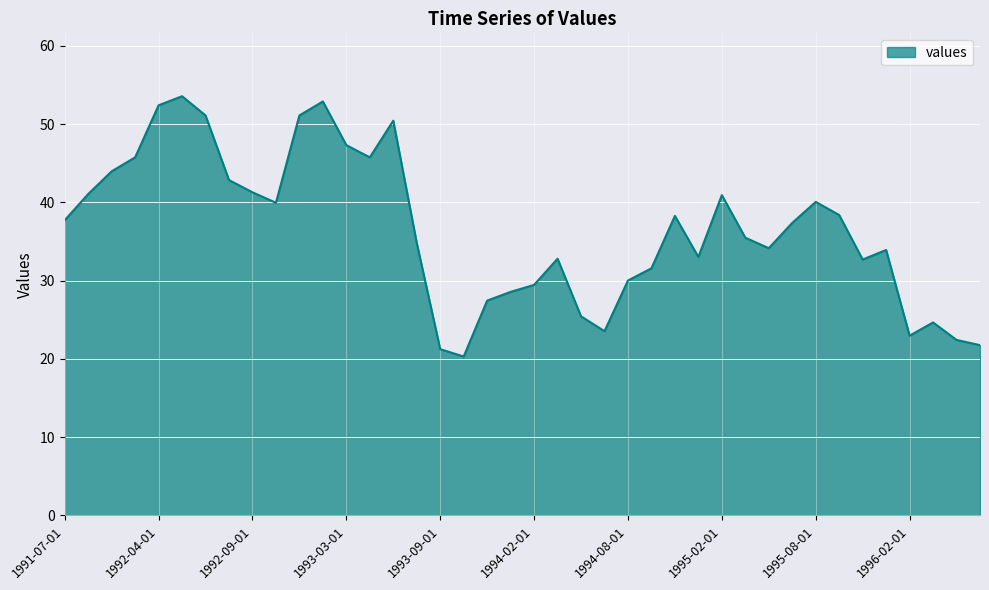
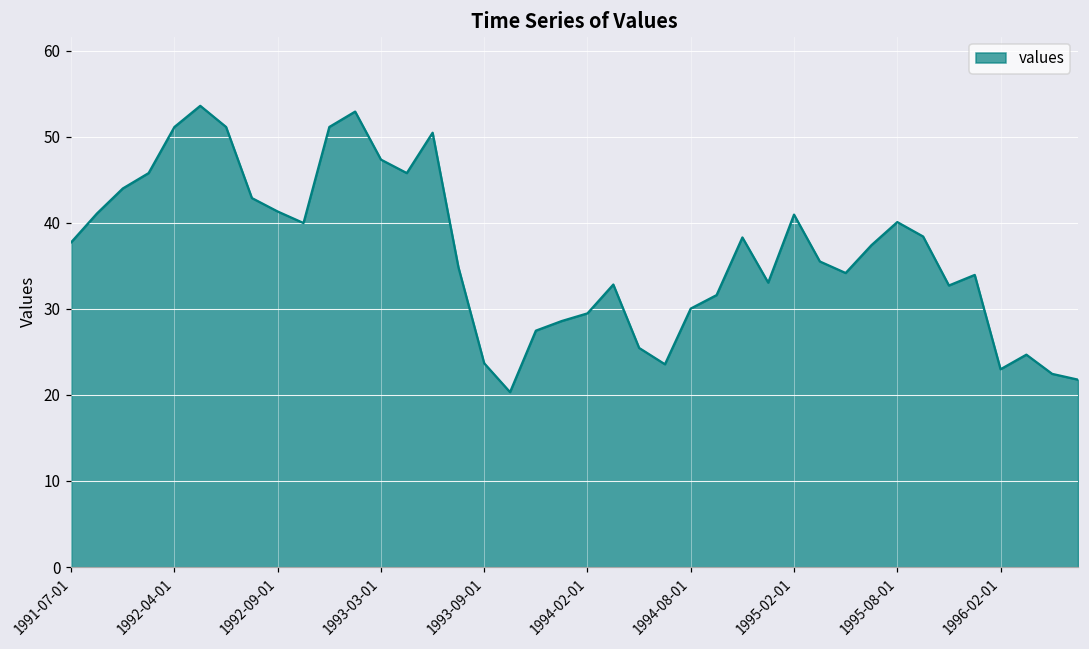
1992-04-01: 52 -> 51
1993-09-01: 21 -> 24
